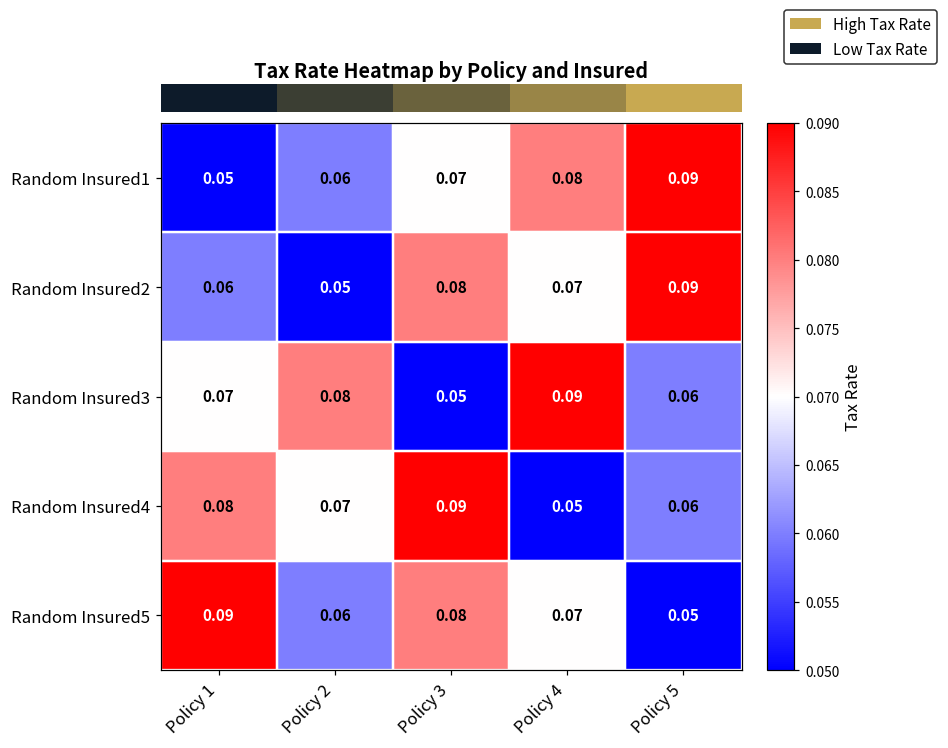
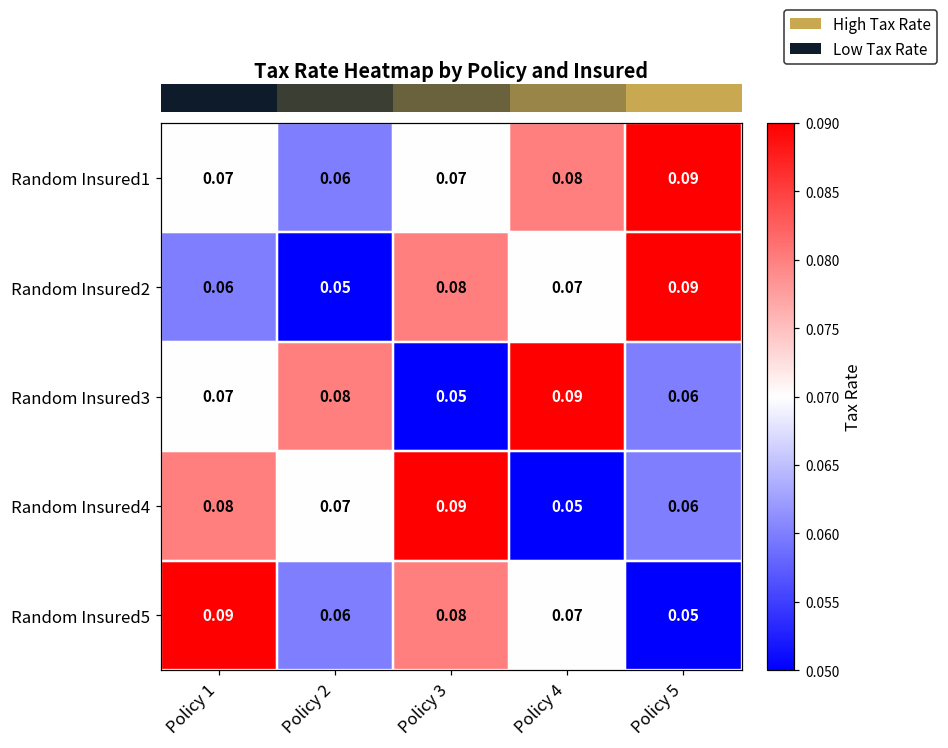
Random Insured1, Policy 1: 0.05 -> 0.07
